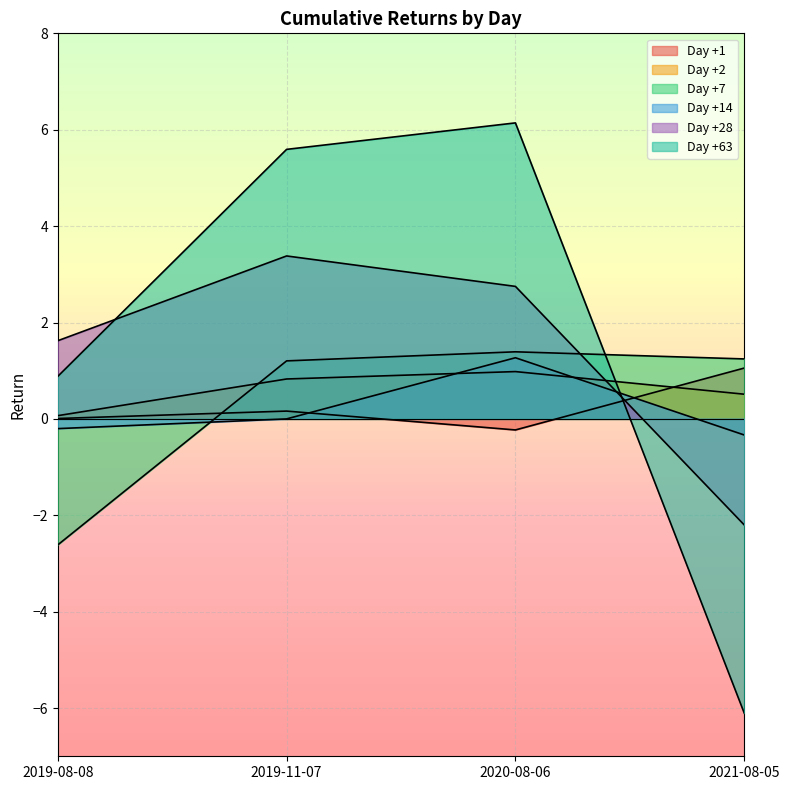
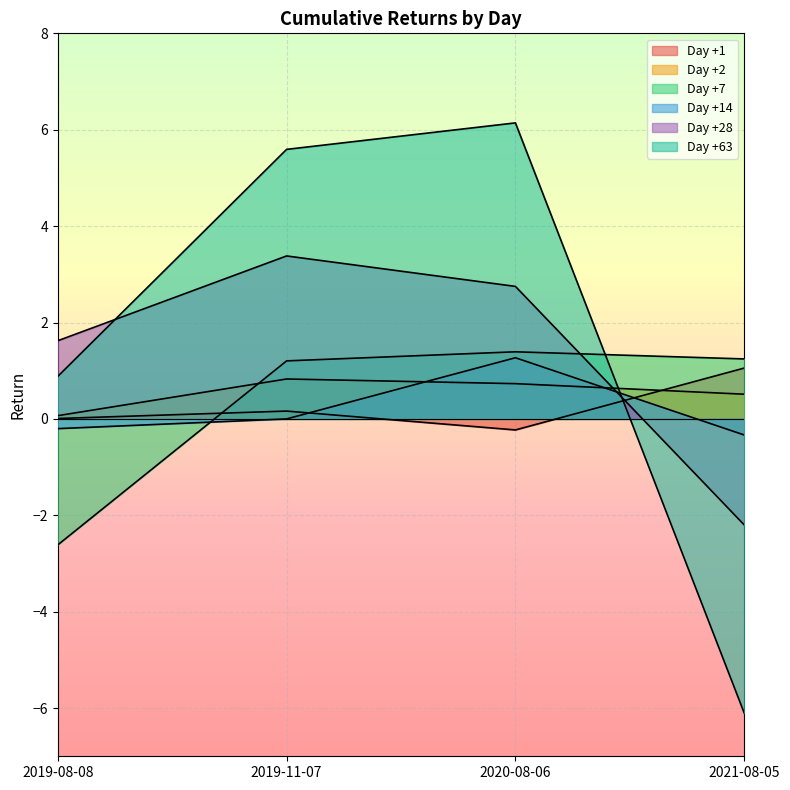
Day +2, 2020-08-06: 1.0 -> 0.7
